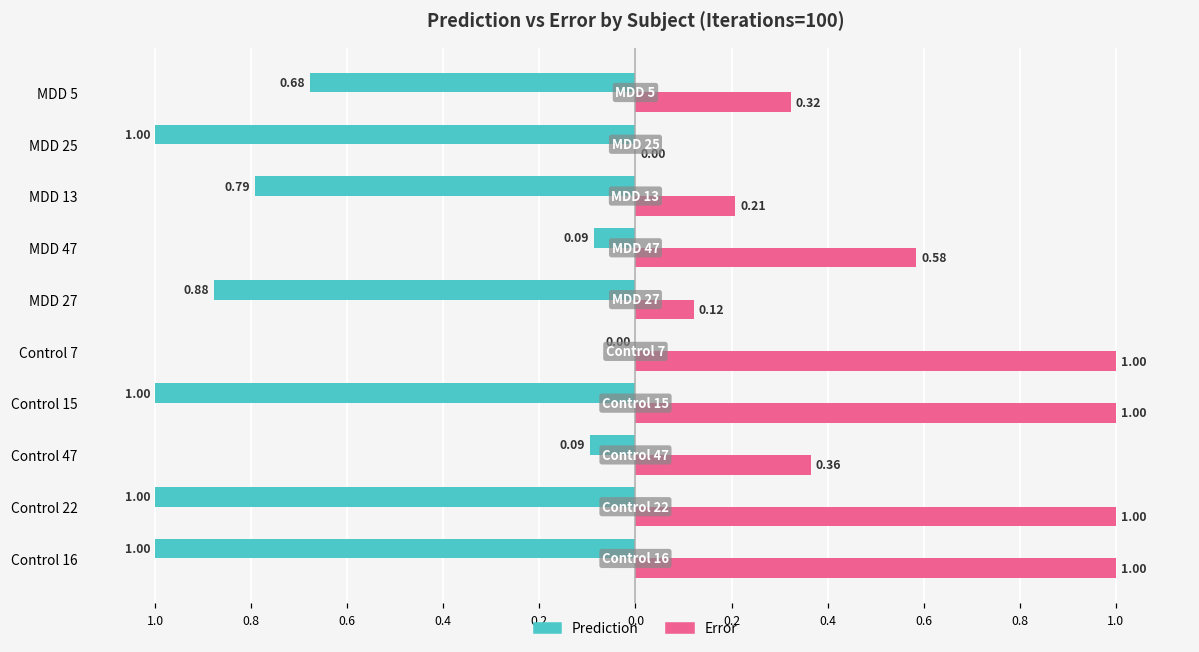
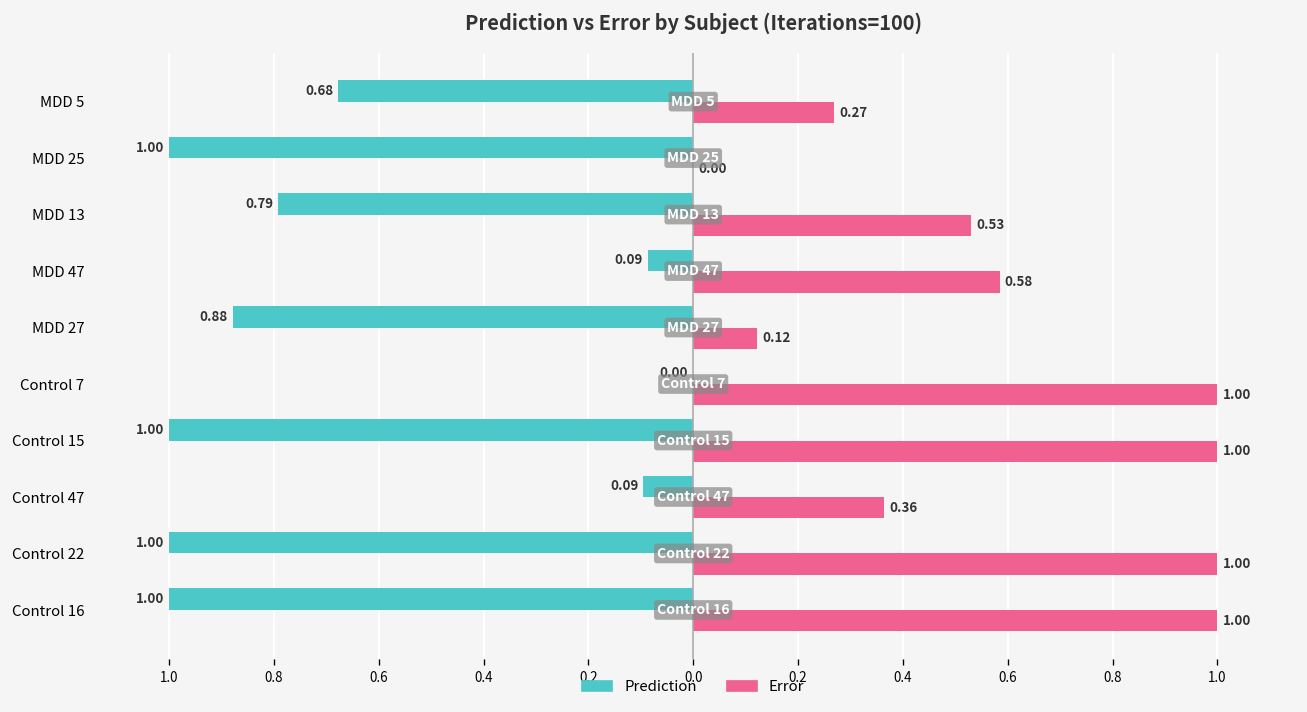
Error, MDD 5: 0.32 -> 0.27
Error, MDD 13: 0.21 -> 0.53
